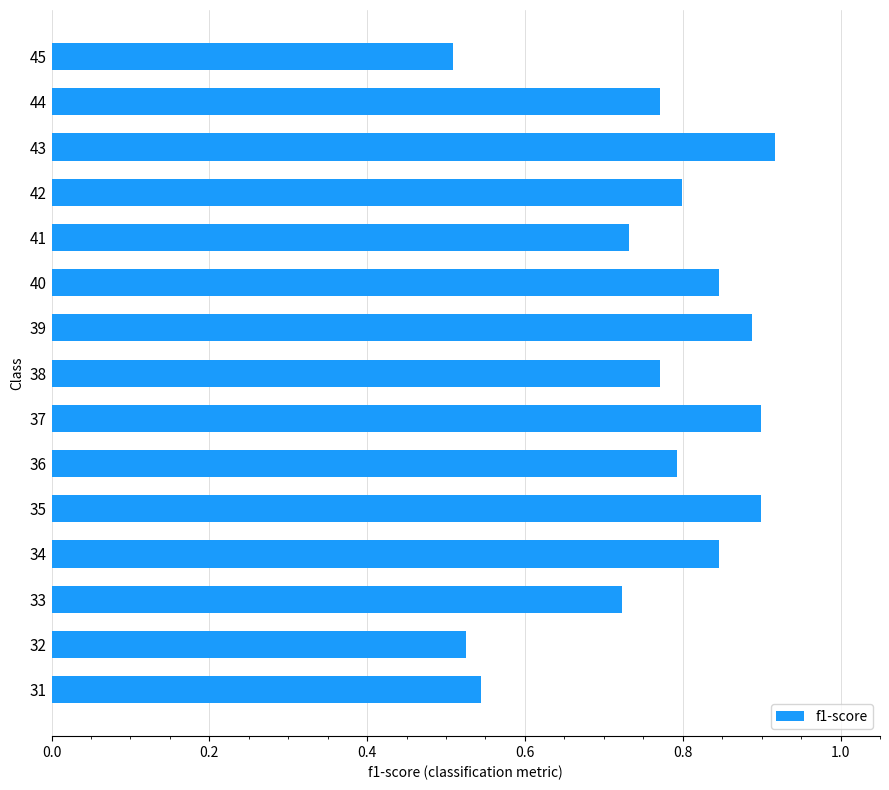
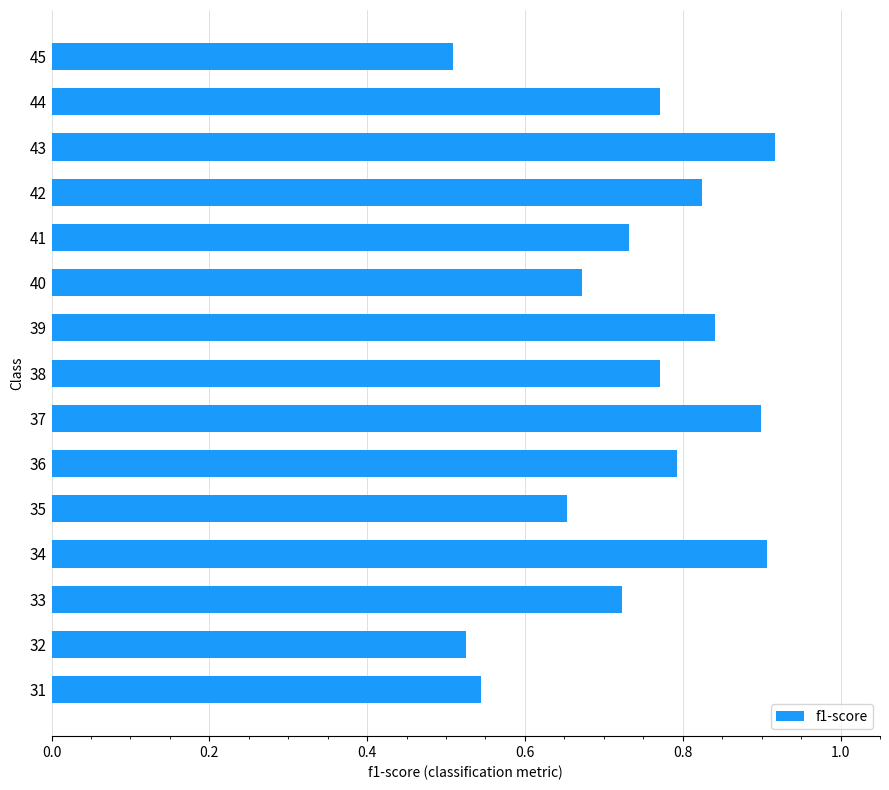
42: 0.80 -> 0.82
40: 0.85 -> 0.67
39: 0.89 -> 0.84
35: 0.90 -> 0.65
34: 0.85 -> 0.91
